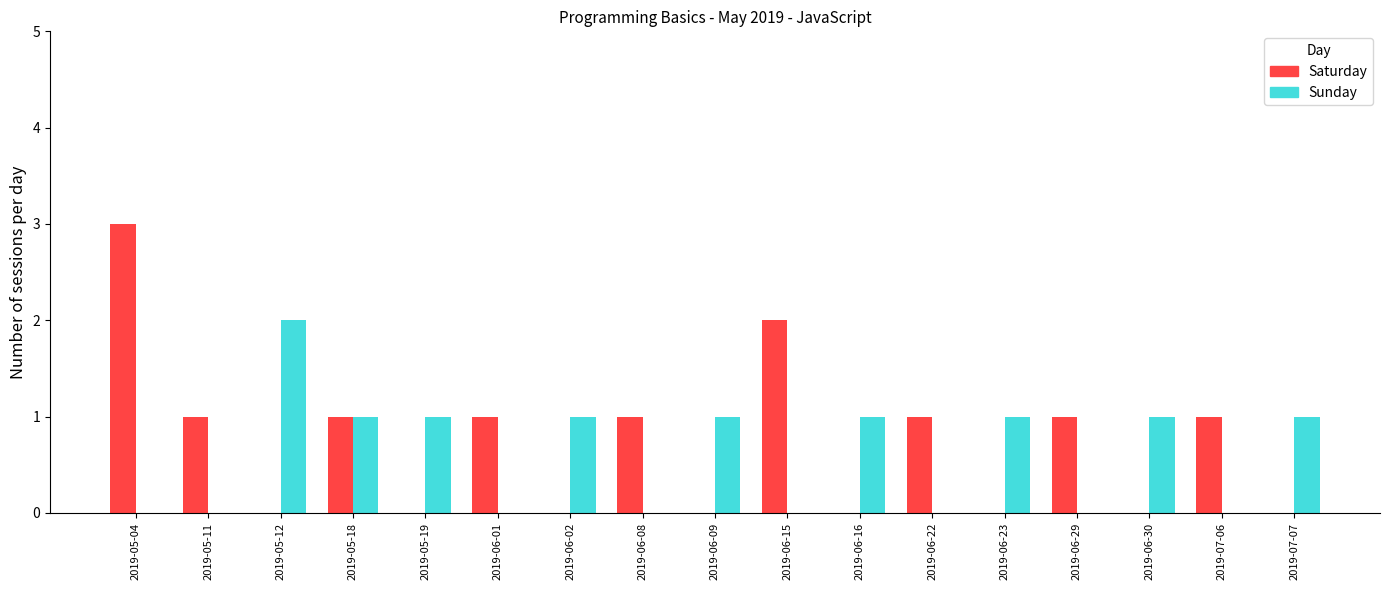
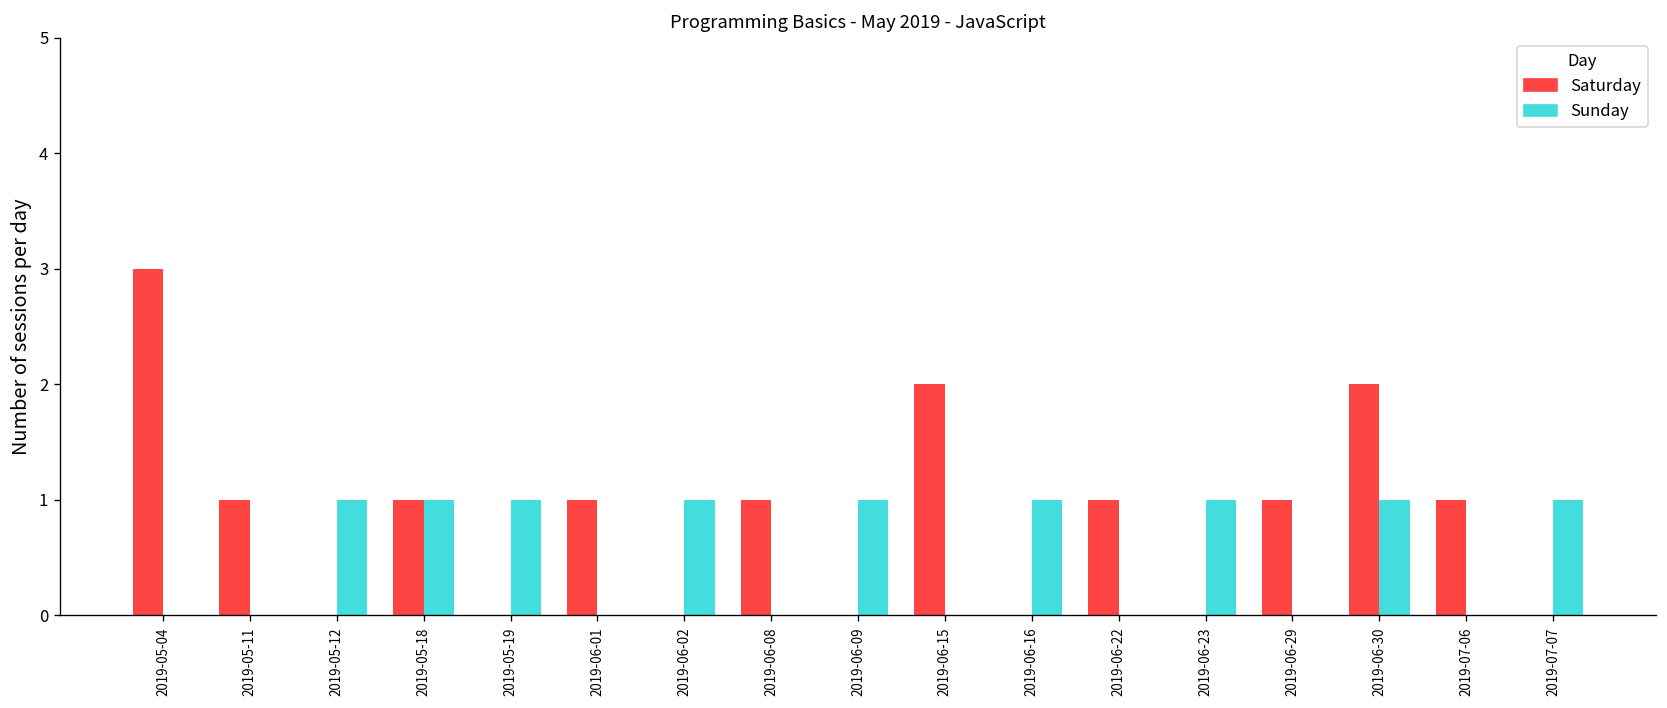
Sunday, 2019-05-12: 2 -> 1
Saturday, 2019-06-30: 0 -> 2
